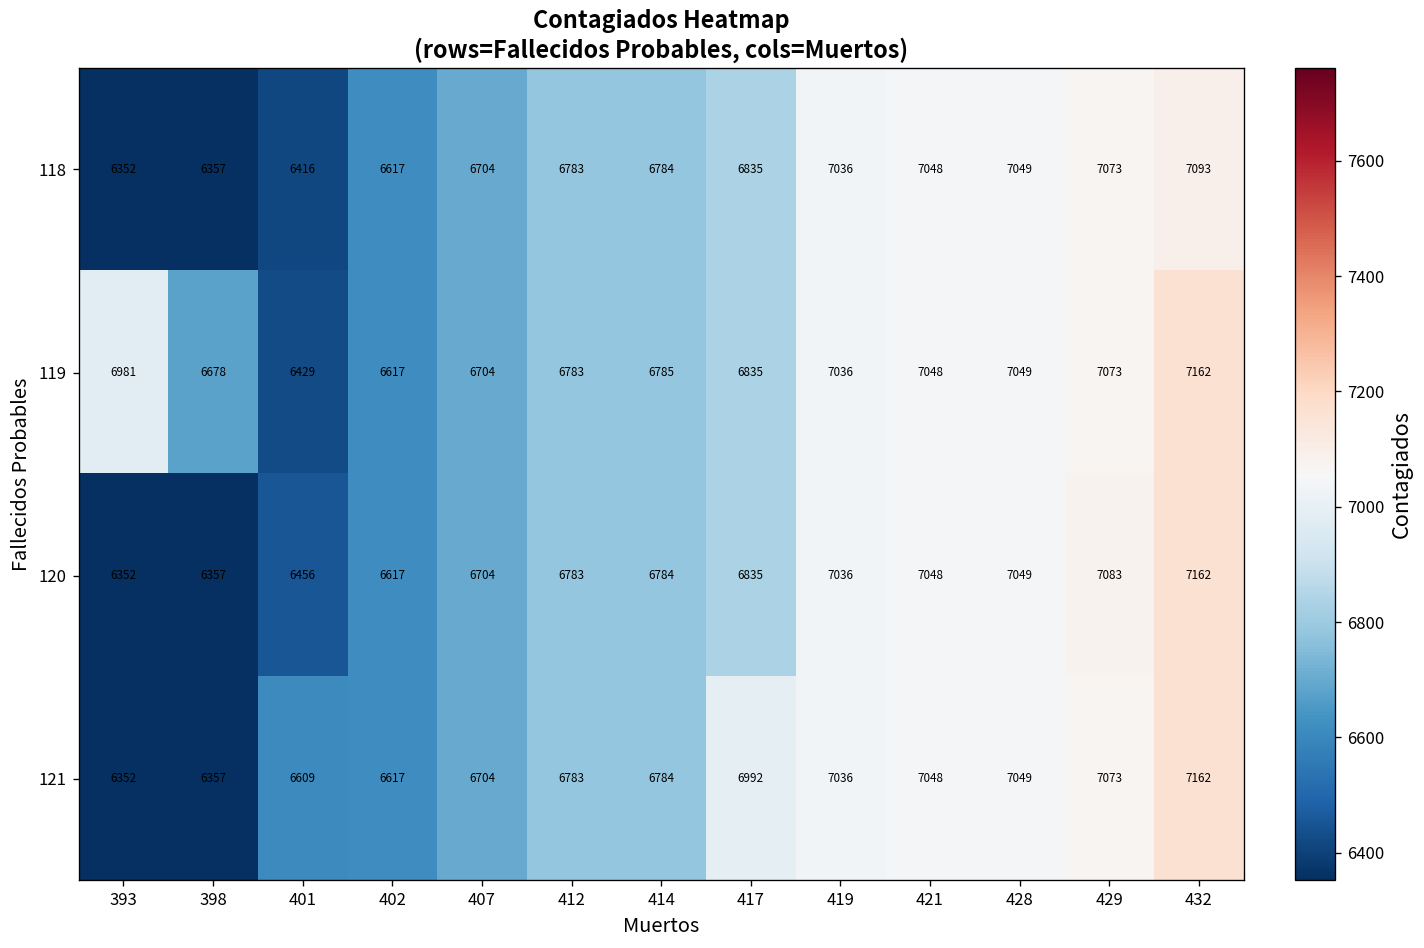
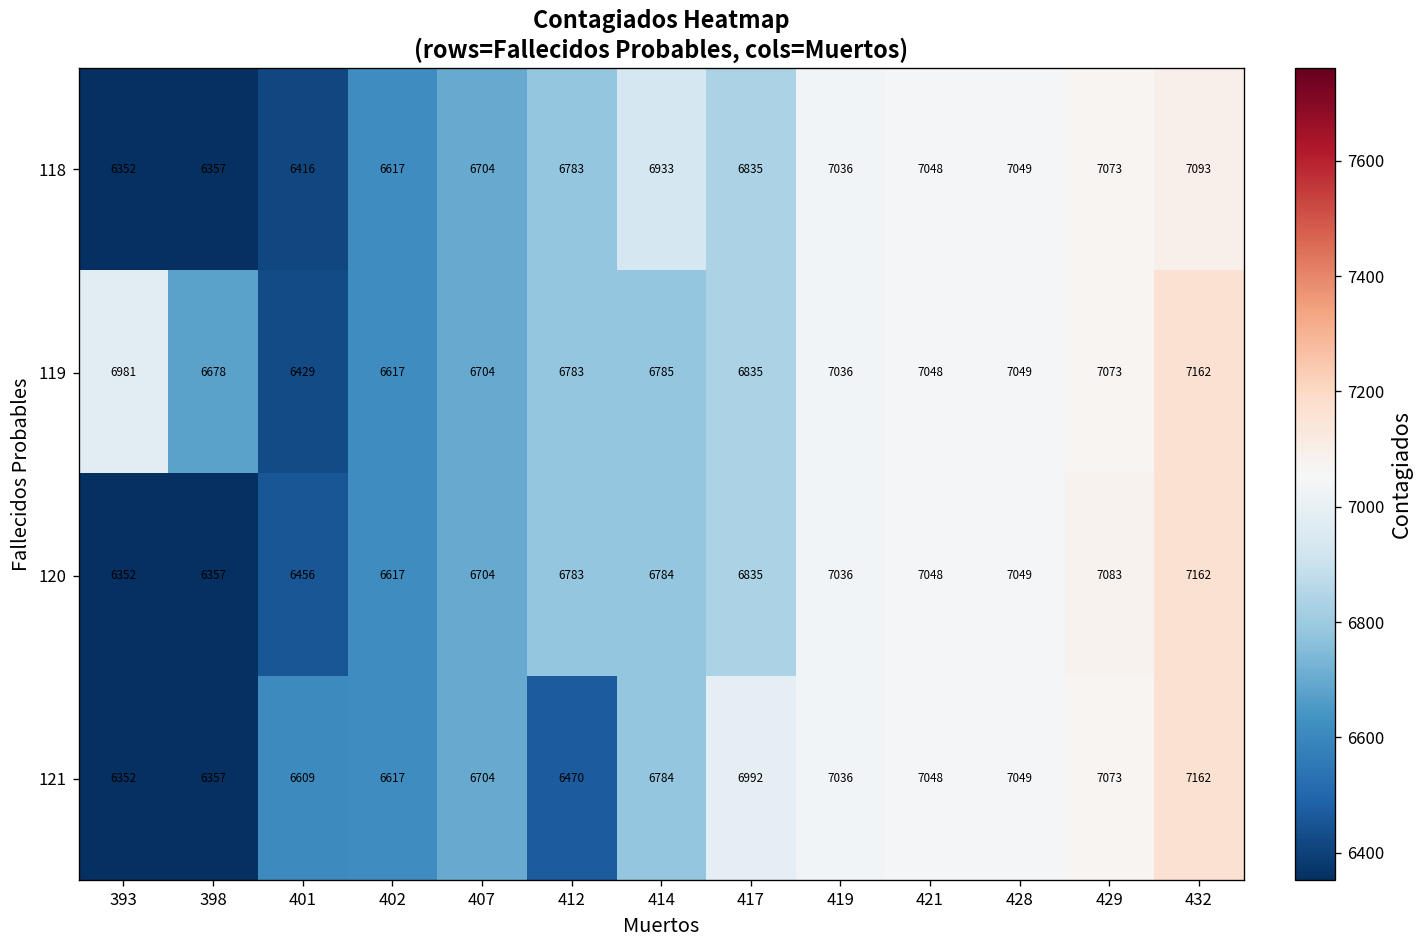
118, 414: 6784 -> 6933
121, 412: 6783 -> 6470
